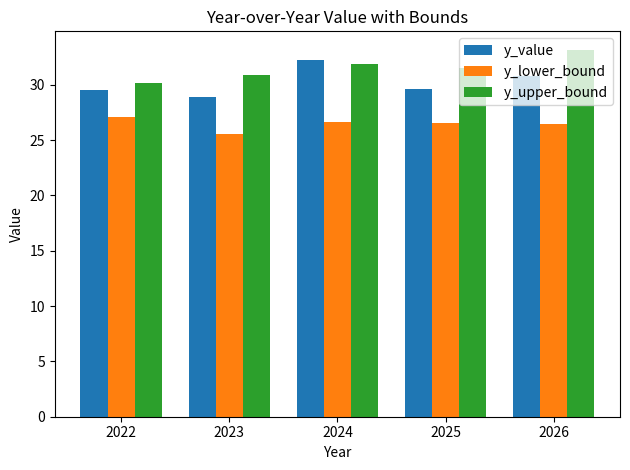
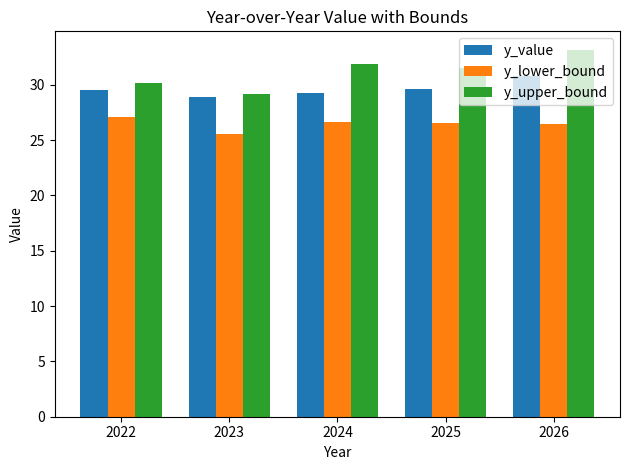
y_upper_bound, 2023: 30.9 -> 29.2
y_value, 2024: 32.2 -> 29.3
